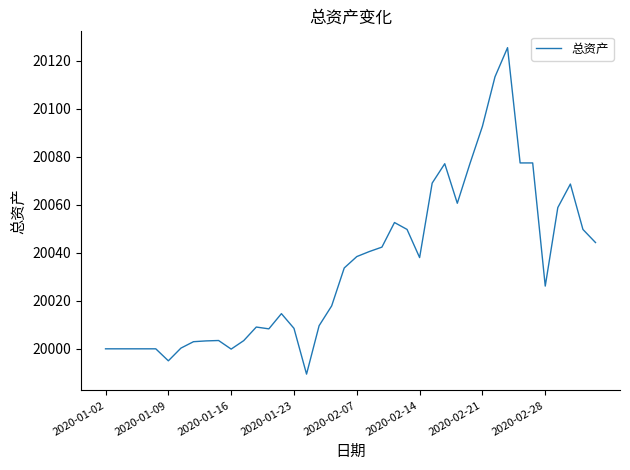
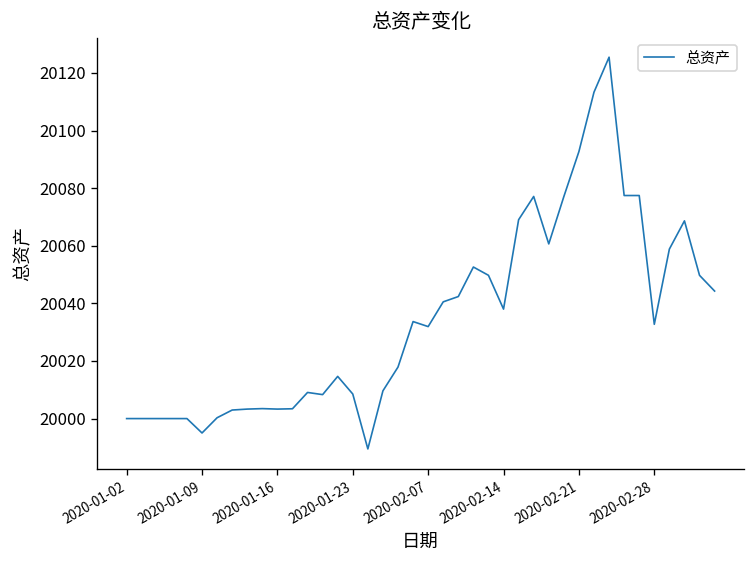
2020-01-16: 20000 -> 20003
2020-02-07: 20038 -> 20032
2020-02-28: 20026 -> 20033
